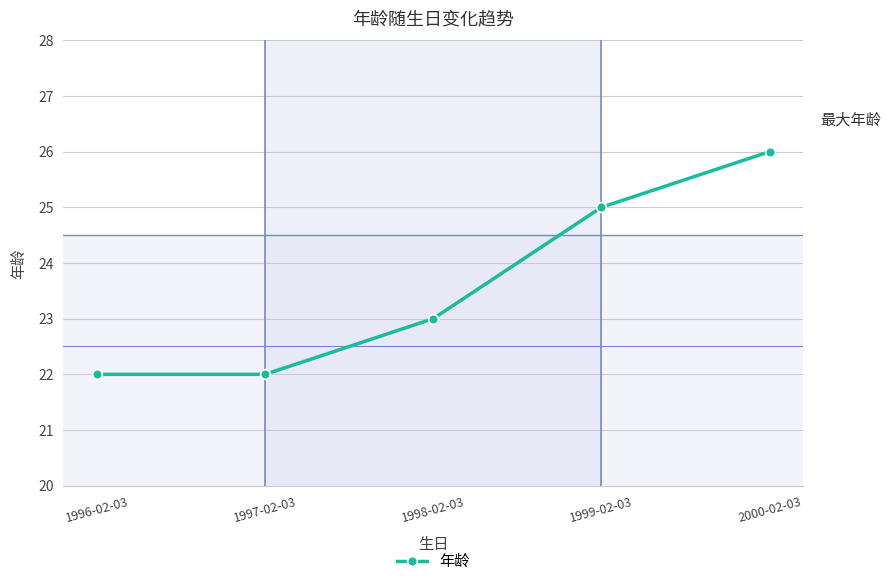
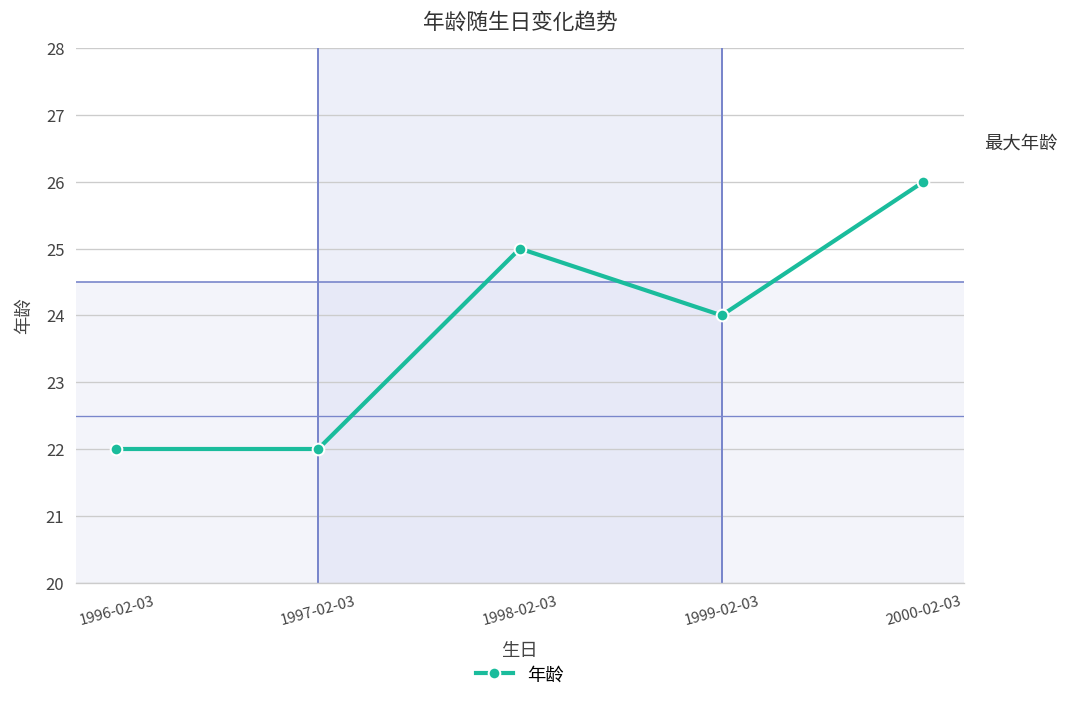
1998-02-03: 23 -> 25
1999-02-03: 25 -> 24
